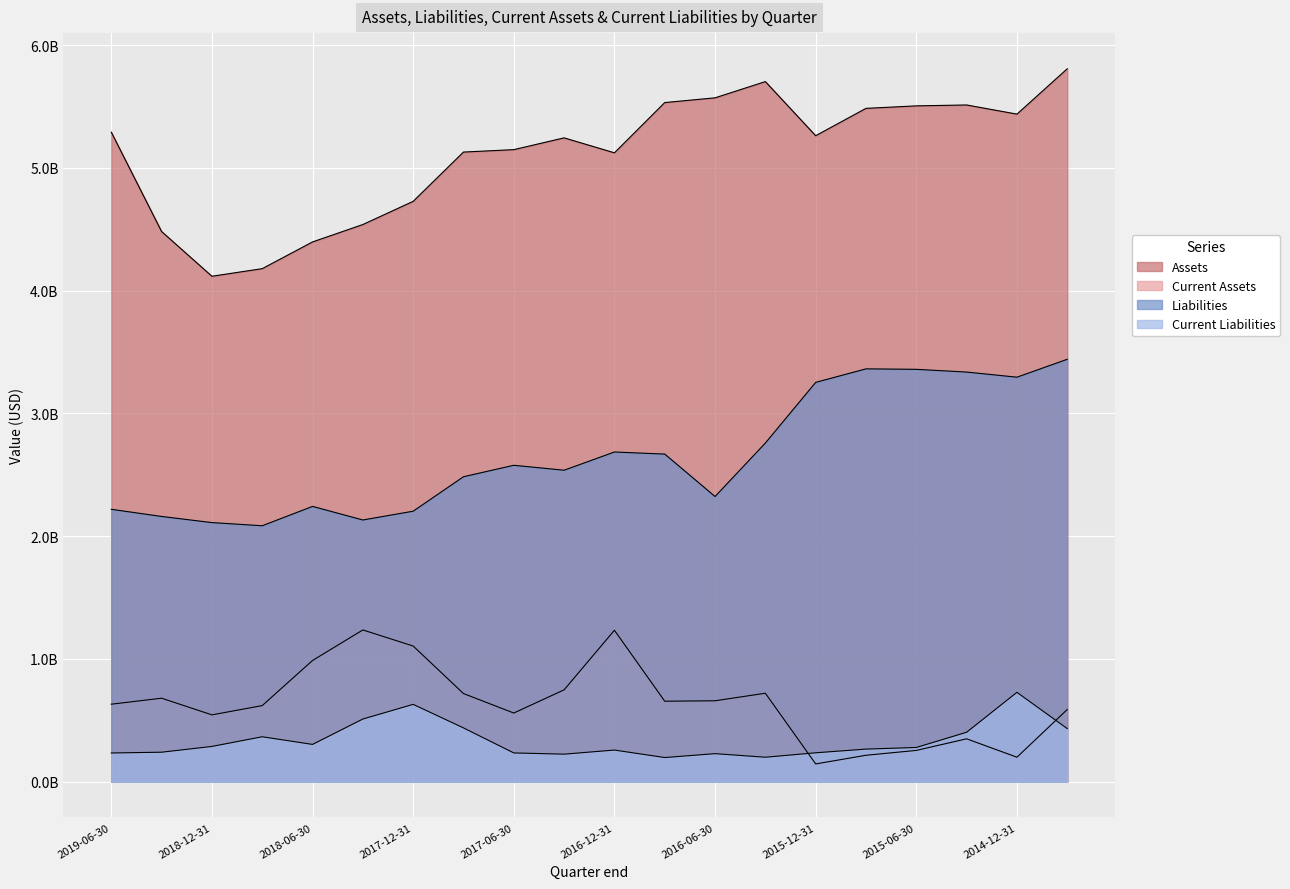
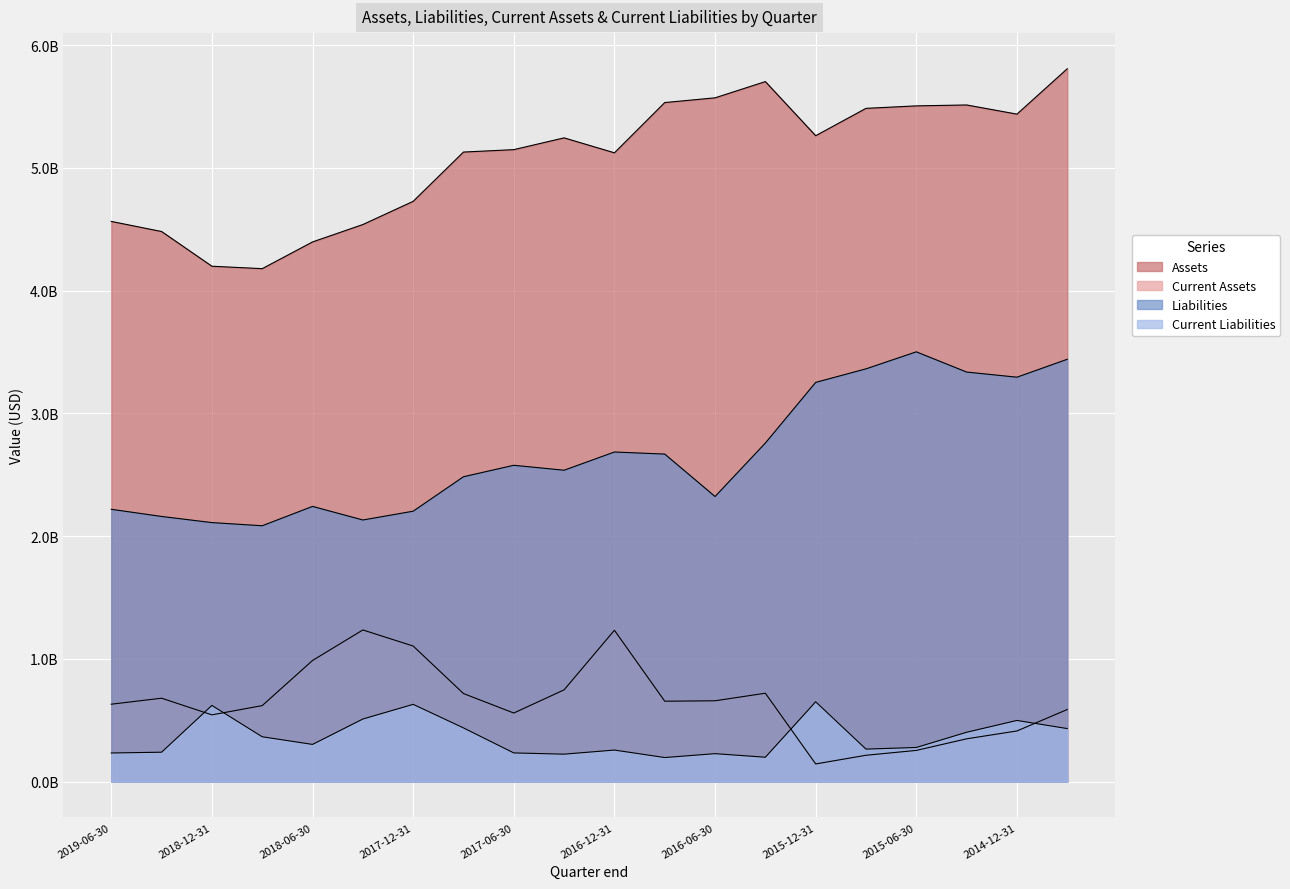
Assets, 2019-06-30: 5290000000 -> 4560000000
Assets, 2018-12-31: 4120000000 -> 4200000000
Current Liabilities, 2018-12-31: 290000000 -> 620000000
Current Liabilities, 2015-12-31: 240000000 -> 650000000
Liabilities, 2015-06-30: 3360000000 -> 3500000000
Current Assets, 2014-12-31: 200000000 -> 410000000
Current Liabilities, 2014-12-31: 730000000 -> 500000000
